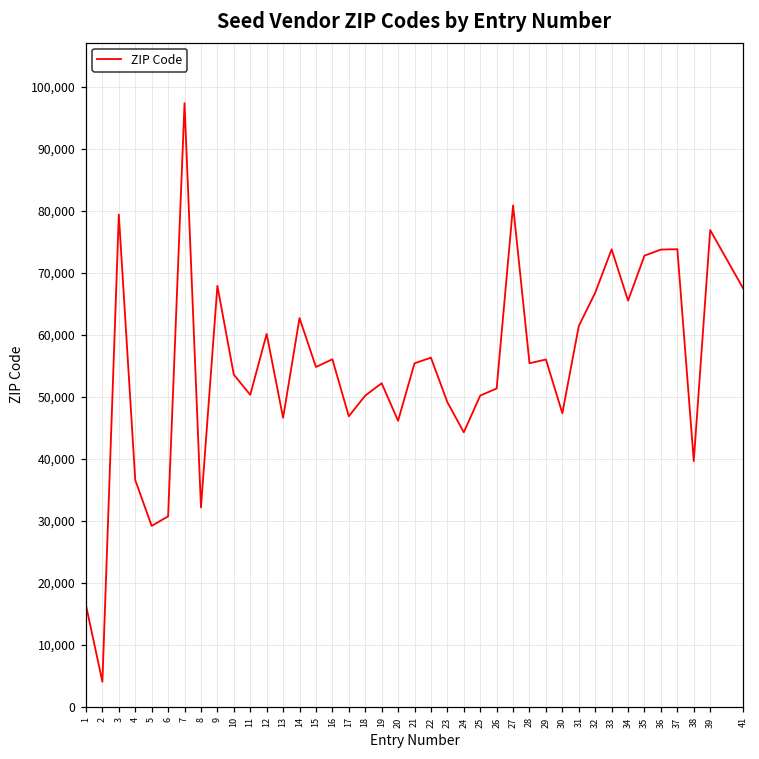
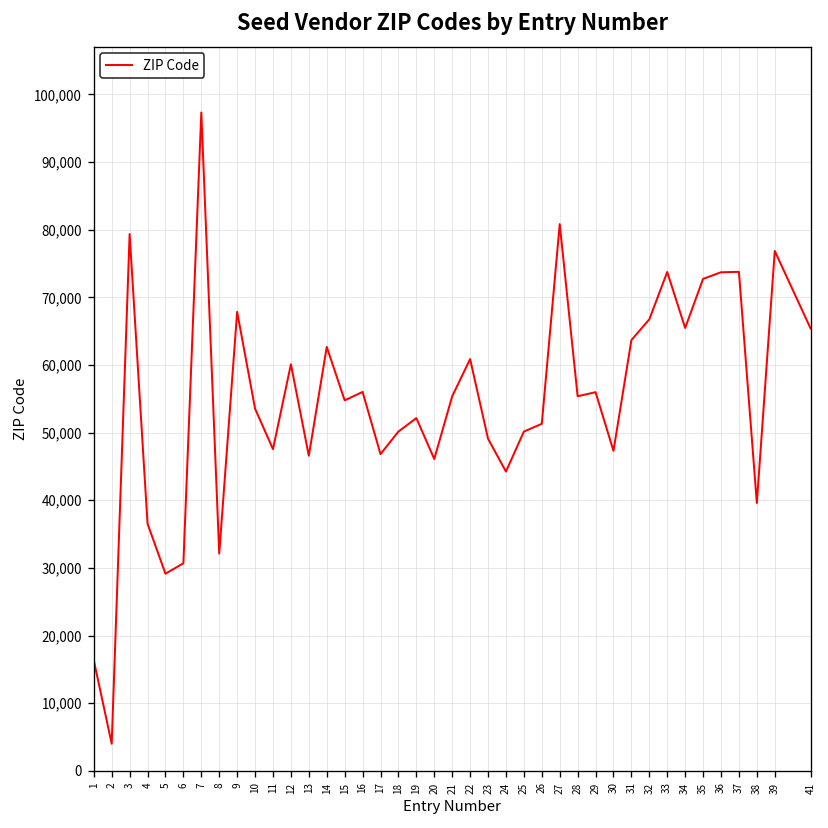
11: 50,000 -> 48,000
22: 56,000 -> 61,000
31: 61,000 -> 64,000
41: 67,000 -> 65,000
